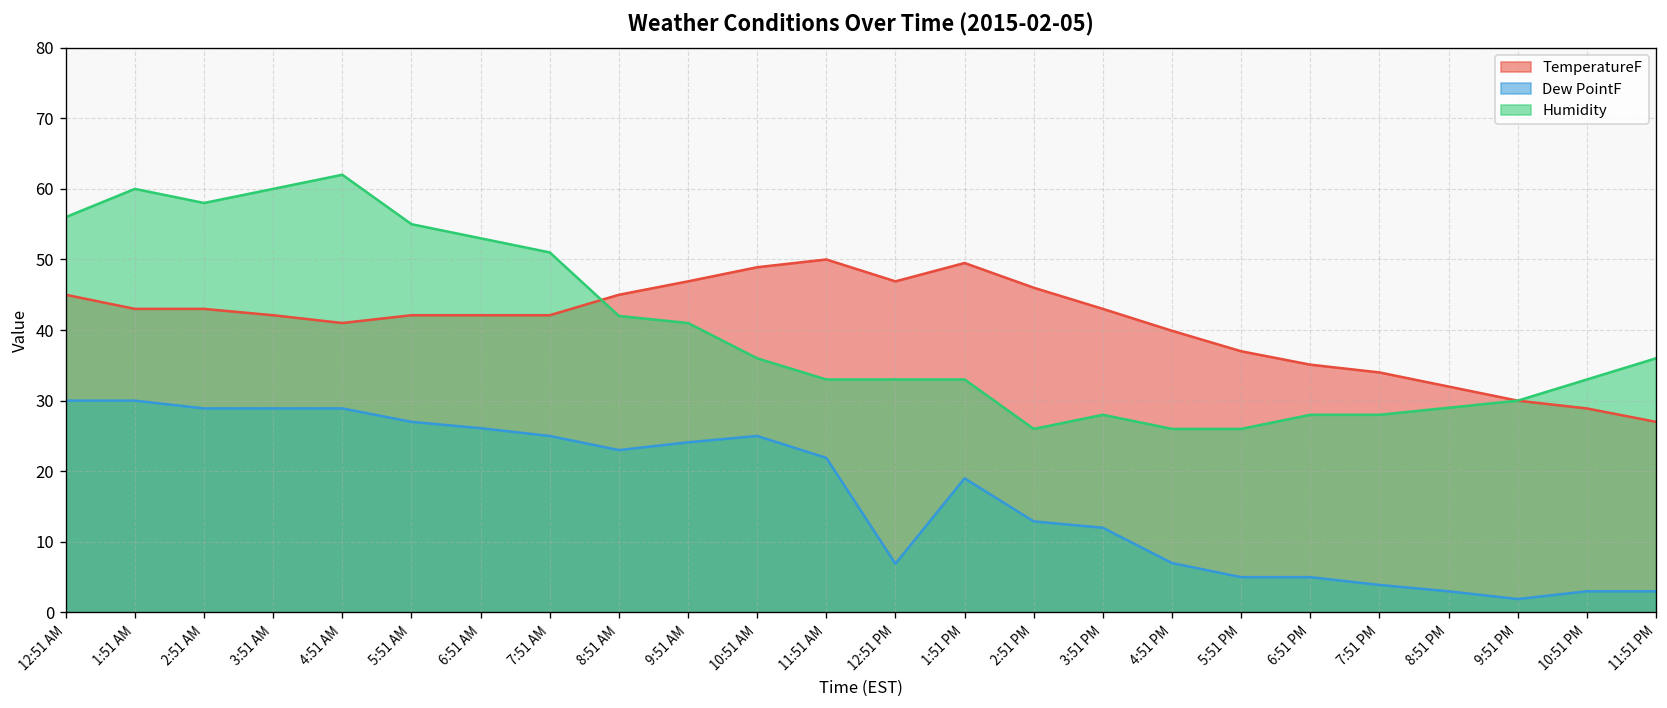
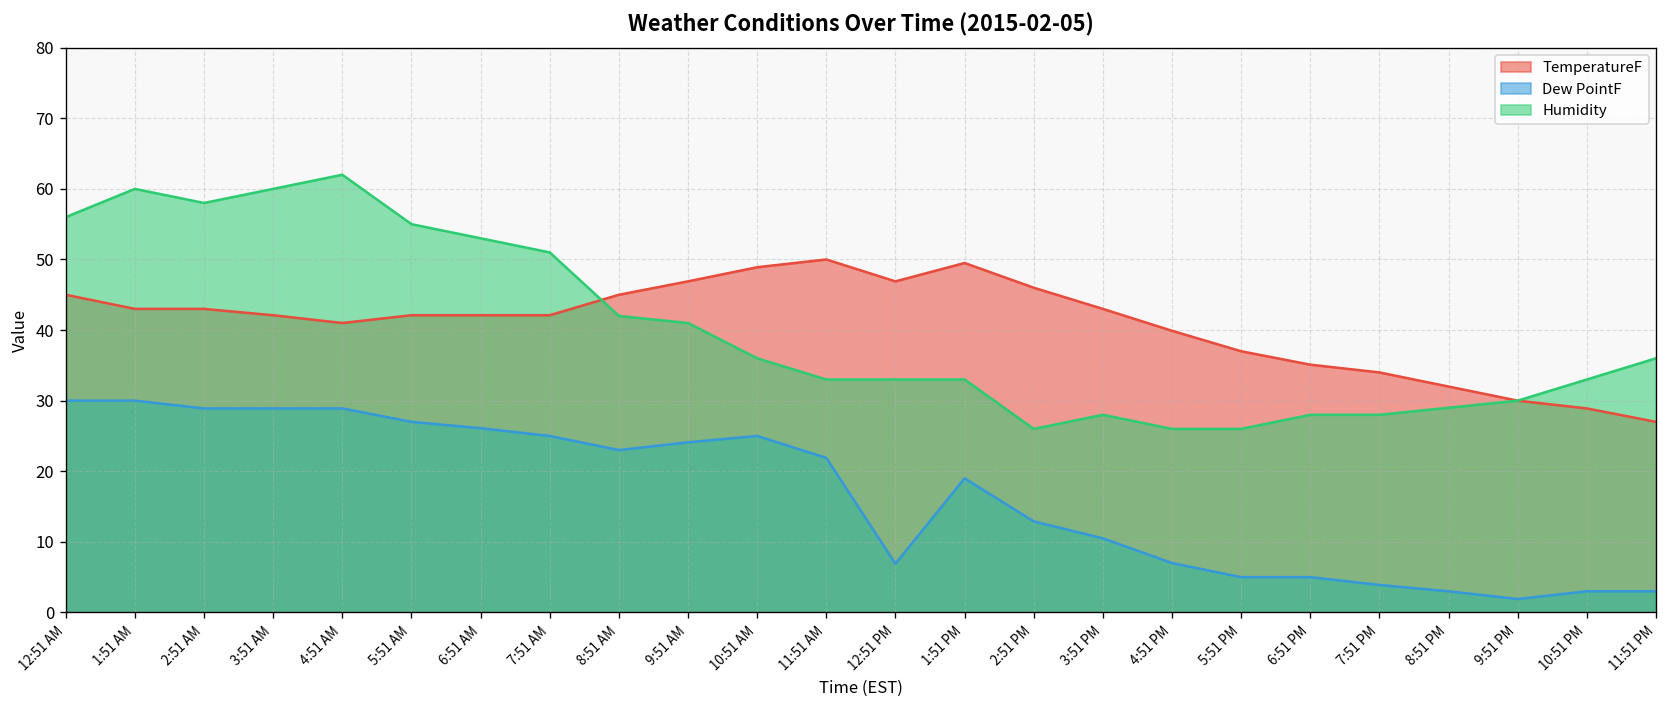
Dew PointF, 3:51 PM: 12 -> 11
